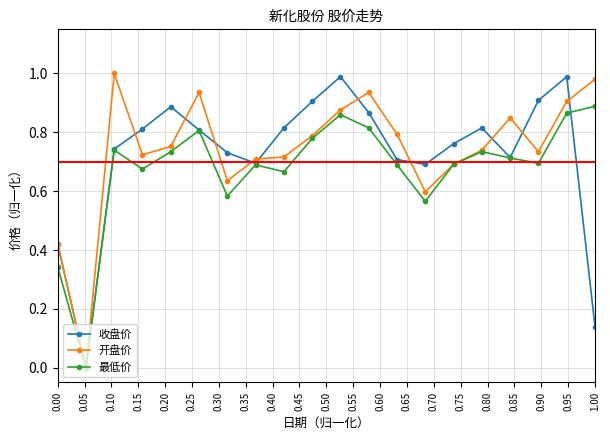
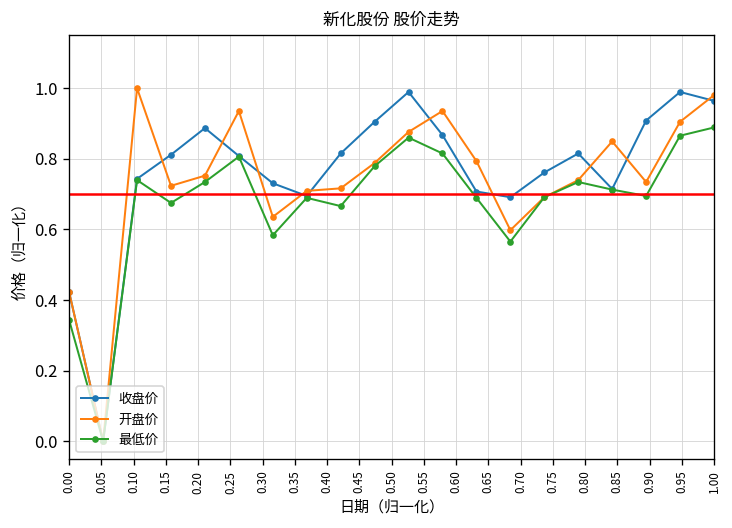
收盘价, 1.00: 0.14 -> 0.96
